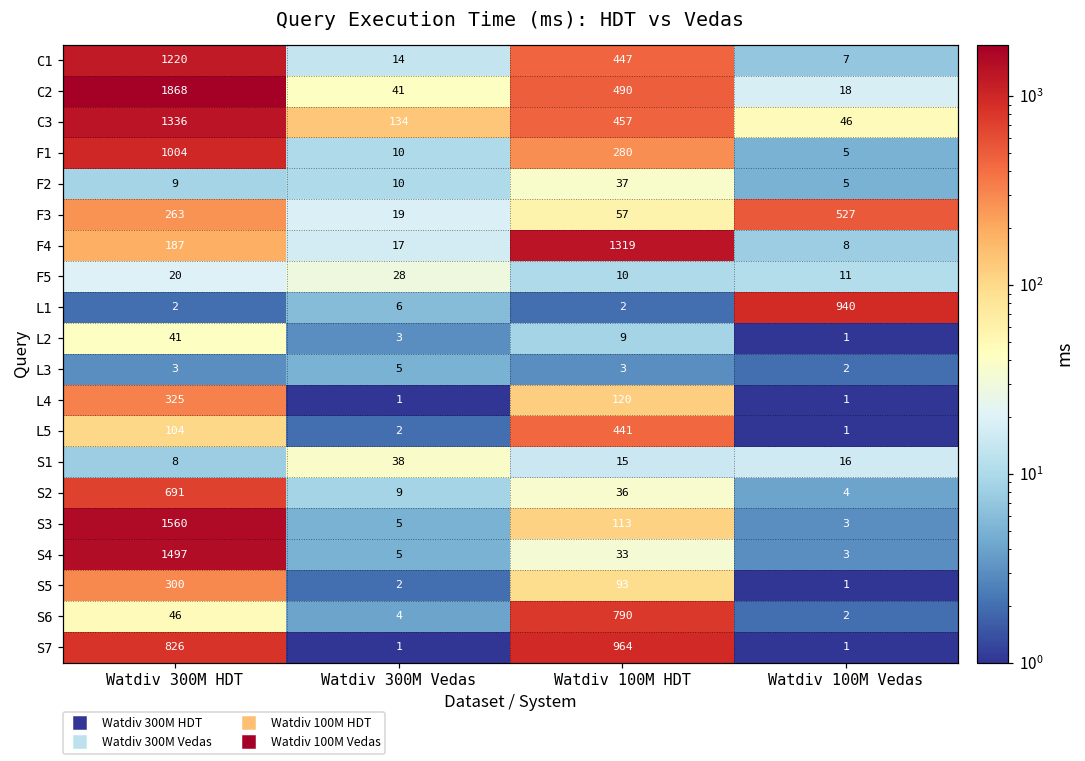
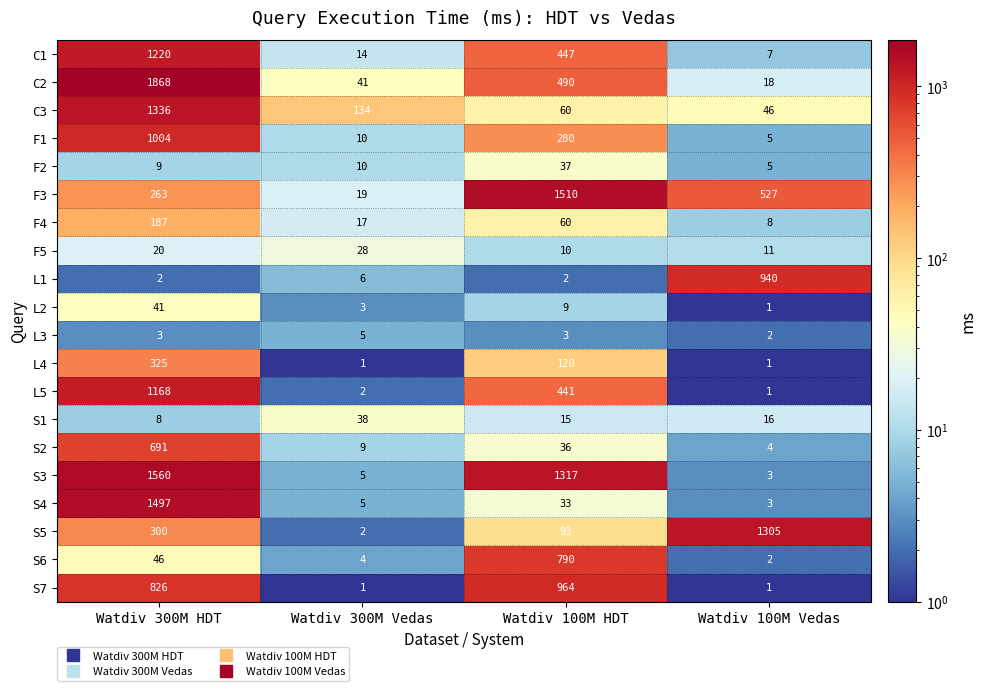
C3, Watdiv 100M HDT: 457 -> 60
F3, Watdiv 100M HDT: 57 -> 1510
F4, Watdiv 100M HDT: 1319 -> 60
L5, Watdiv 300M HDT: 104 -> 1168
S3, Watdiv 100M HDT: 113 -> 1317
S5, Watdiv 100M Vedas: 1 -> 1305
